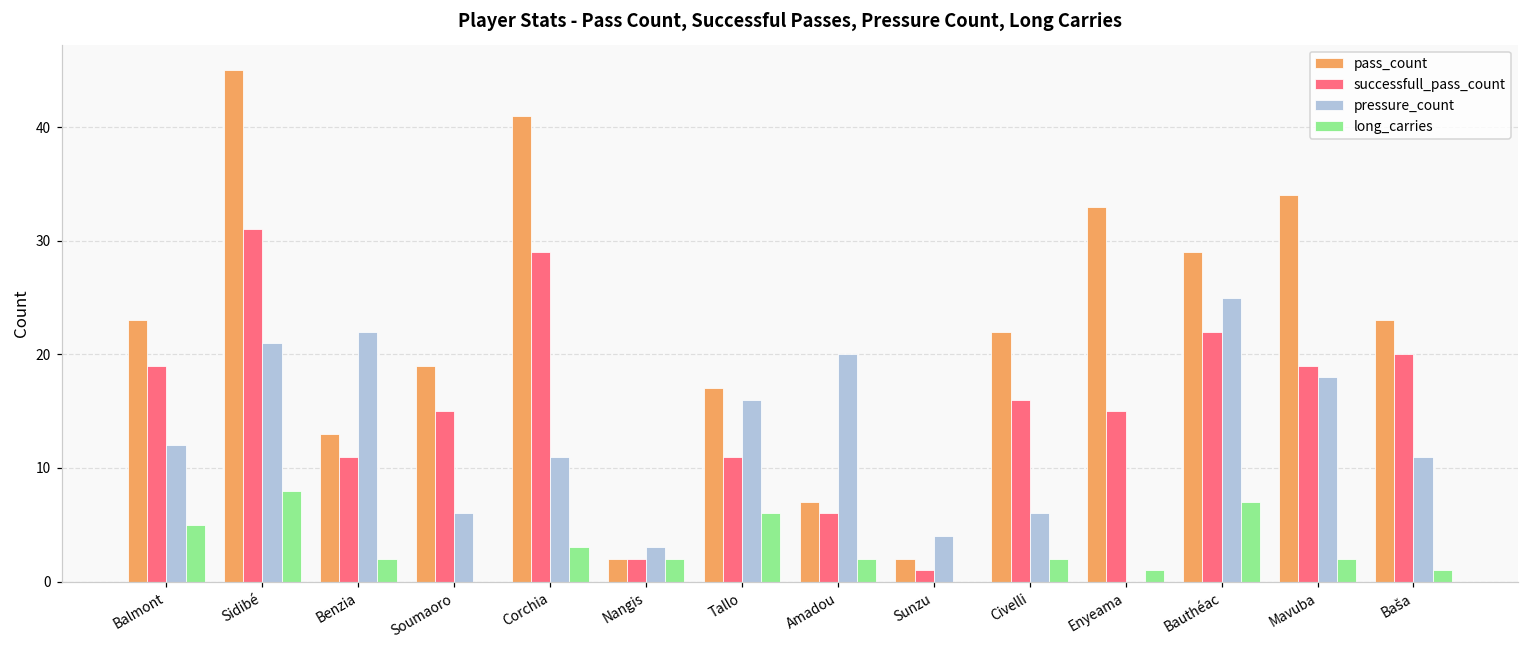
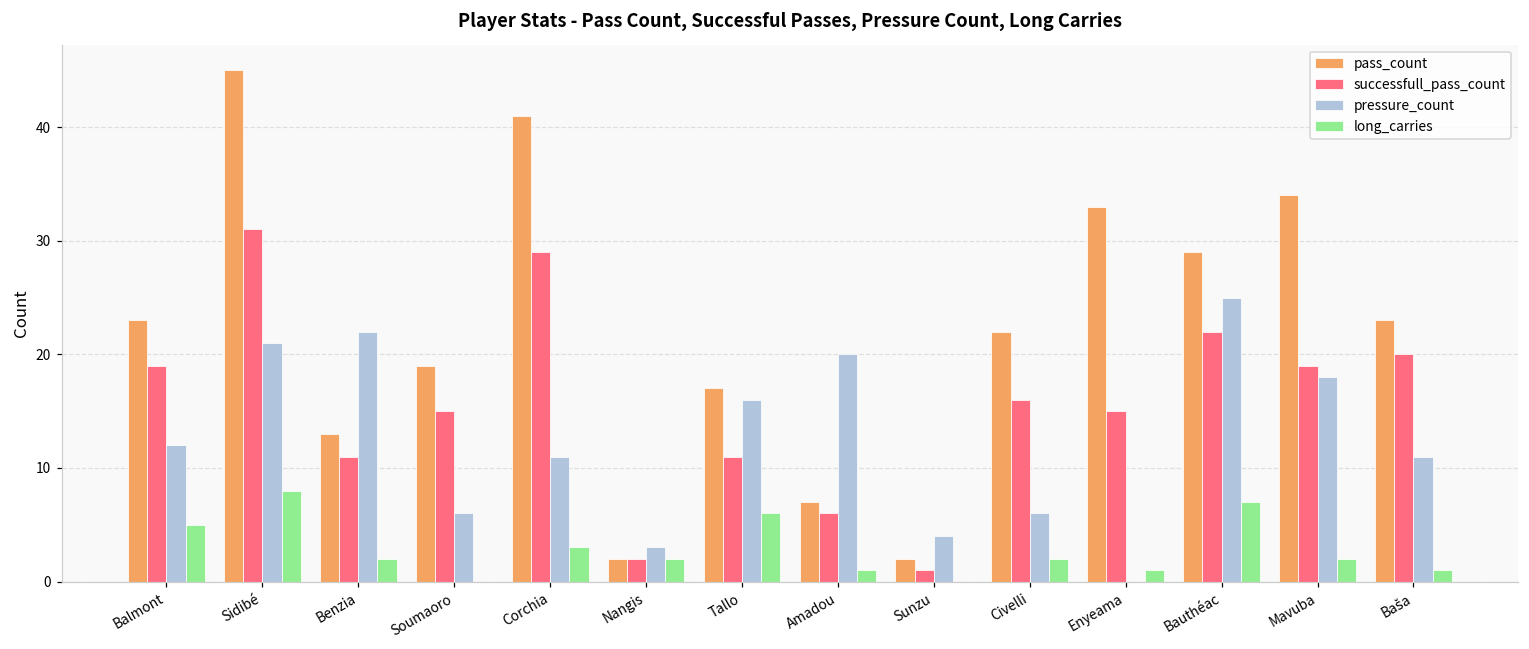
long_carries, Amadou: 2 -> 1
